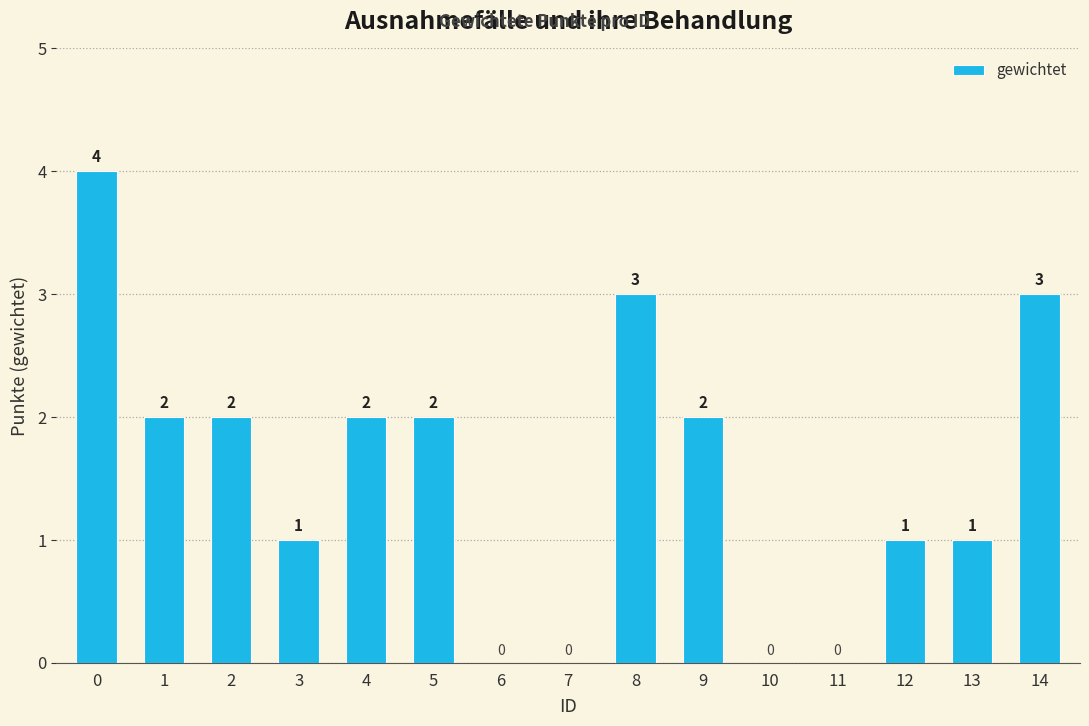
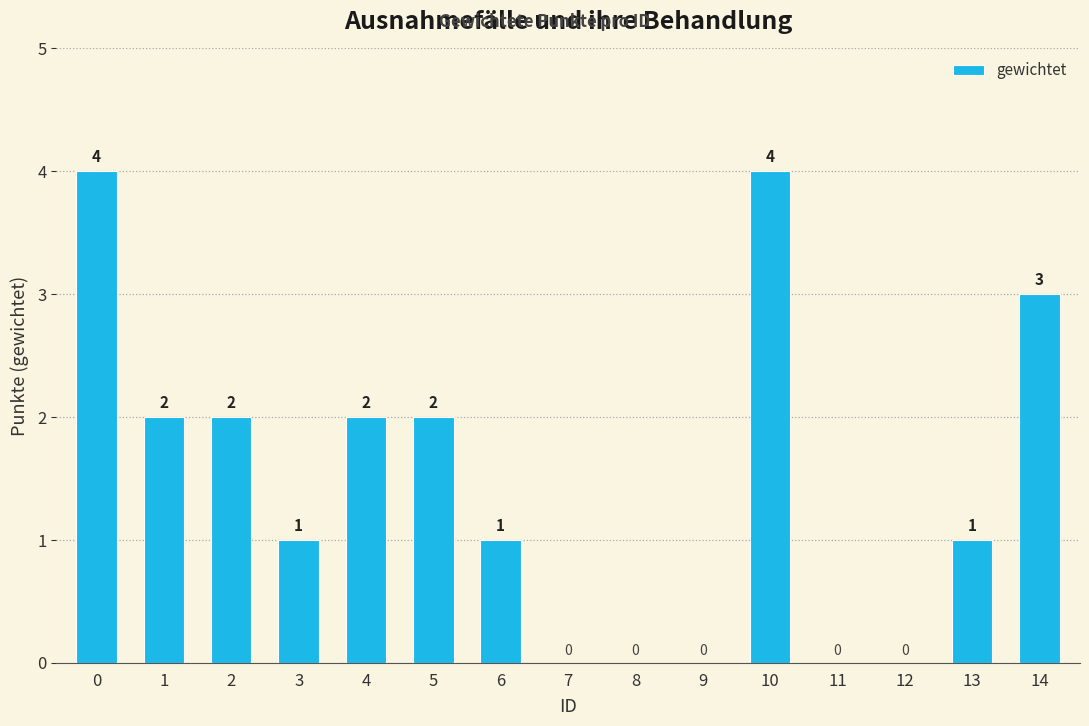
6: 0 -> 1
8: 3 -> 0
9: 2 -> 0
10: 0 -> 4
12: 1 -> 0
